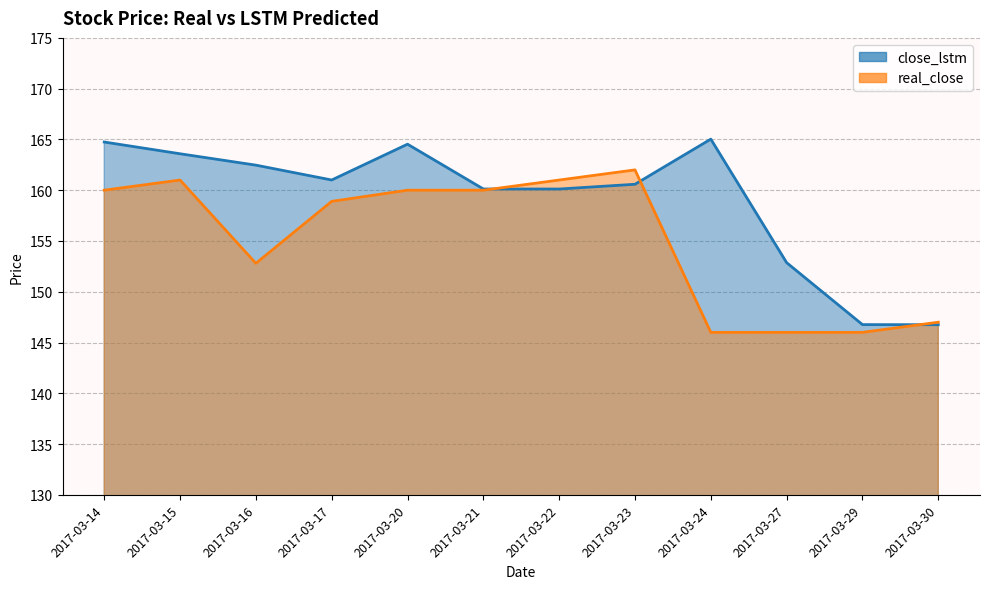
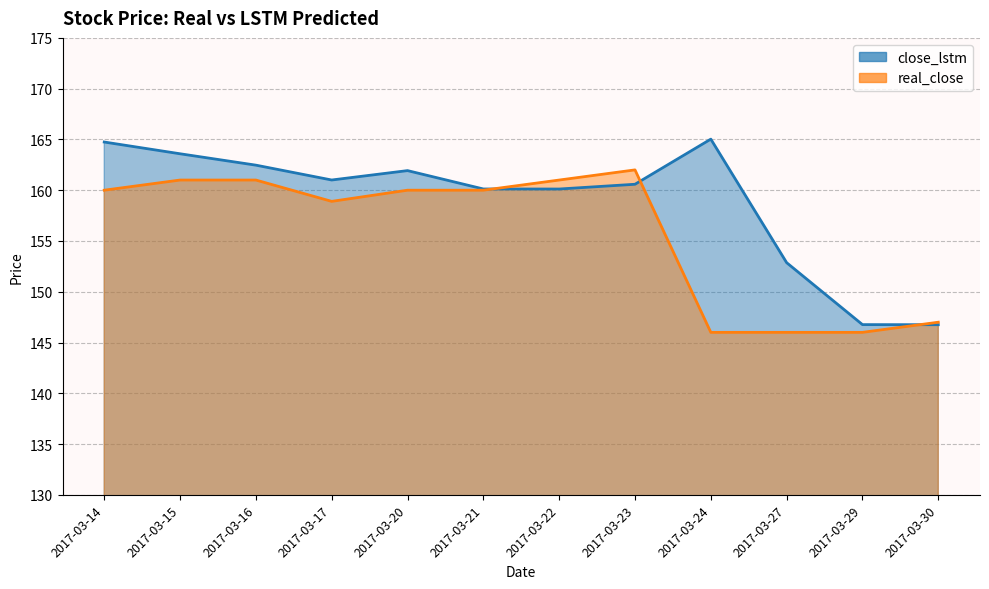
real_close, 2017-03-16: 152.8 -> 161.0
close_lstm, 2017-03-20: 164.5 -> 161.9
